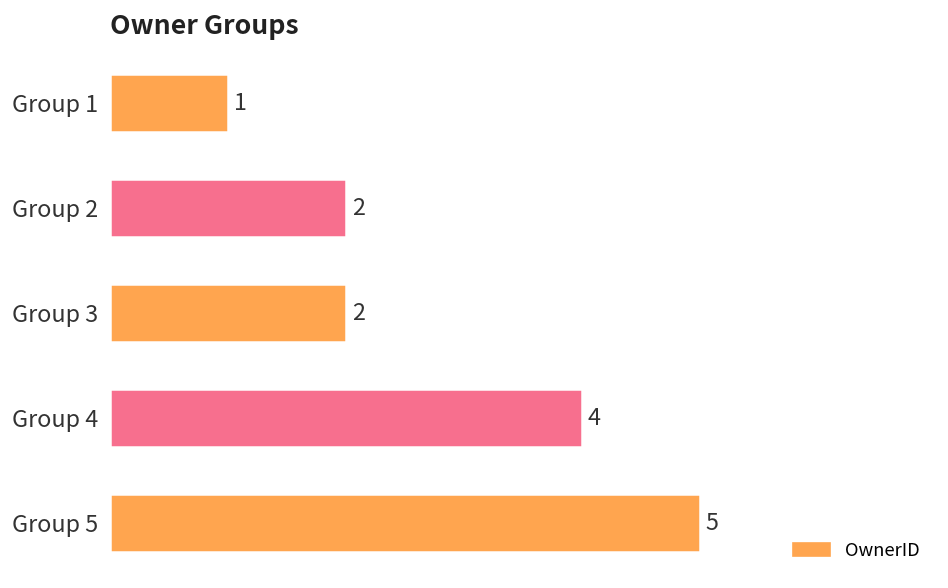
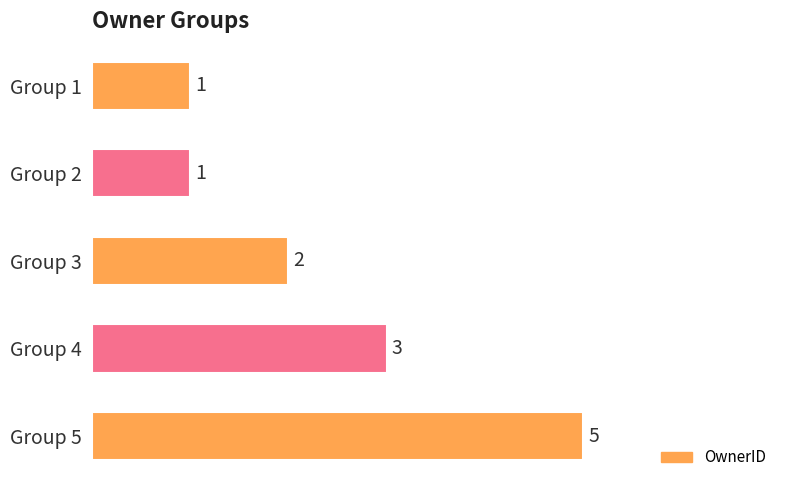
Group 2: 2 -> 1
Group 4: 4 -> 3
